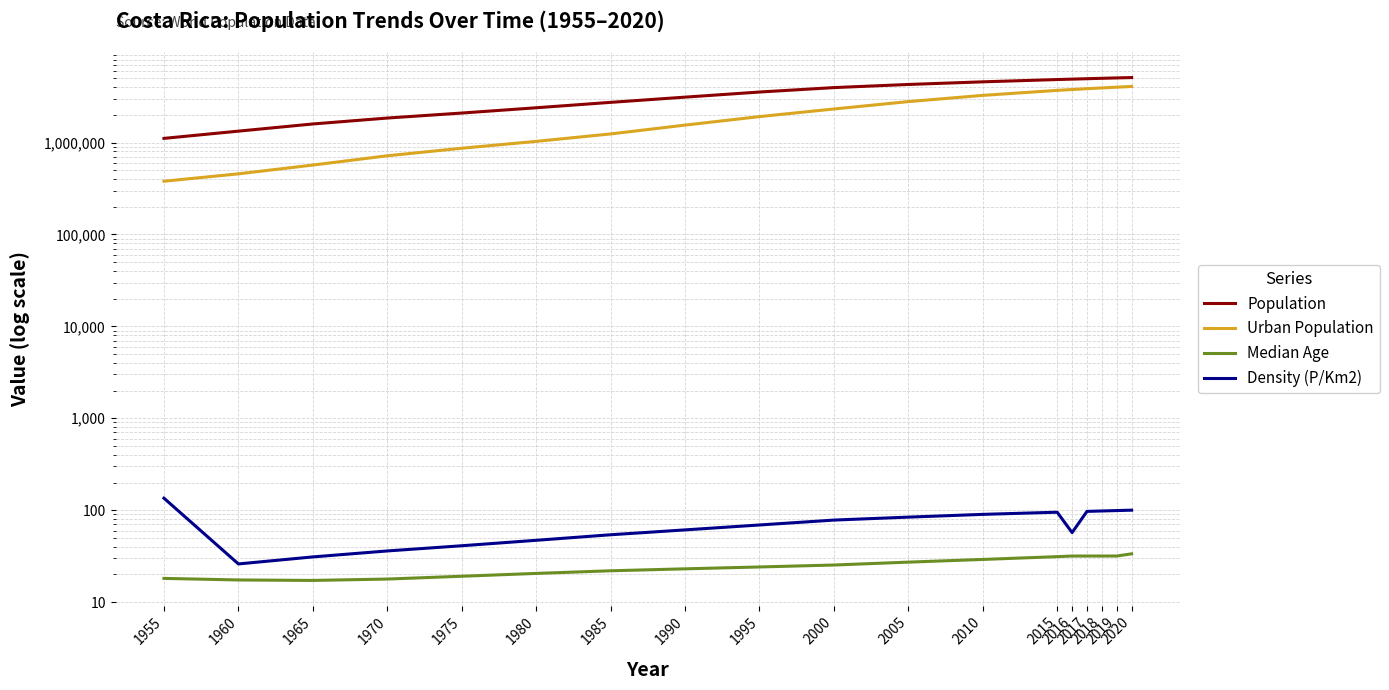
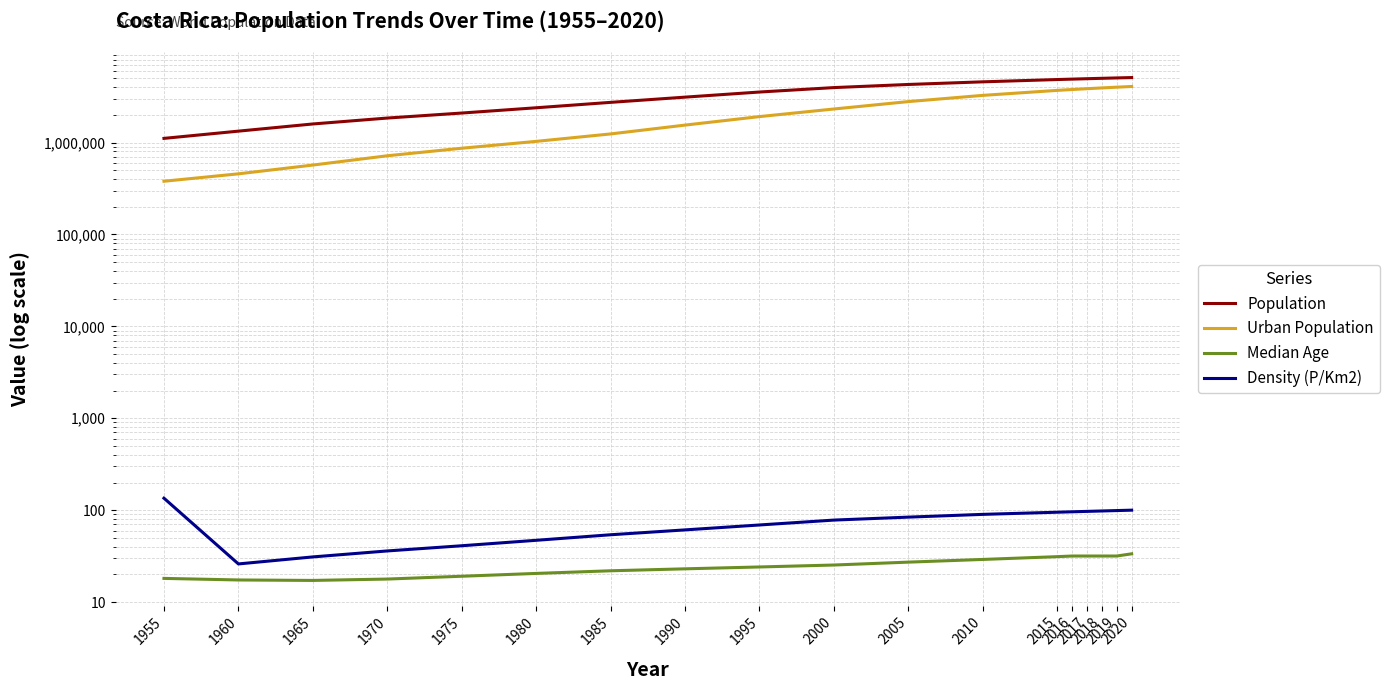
Density (P/Km2), 2016: 60 -> 100
